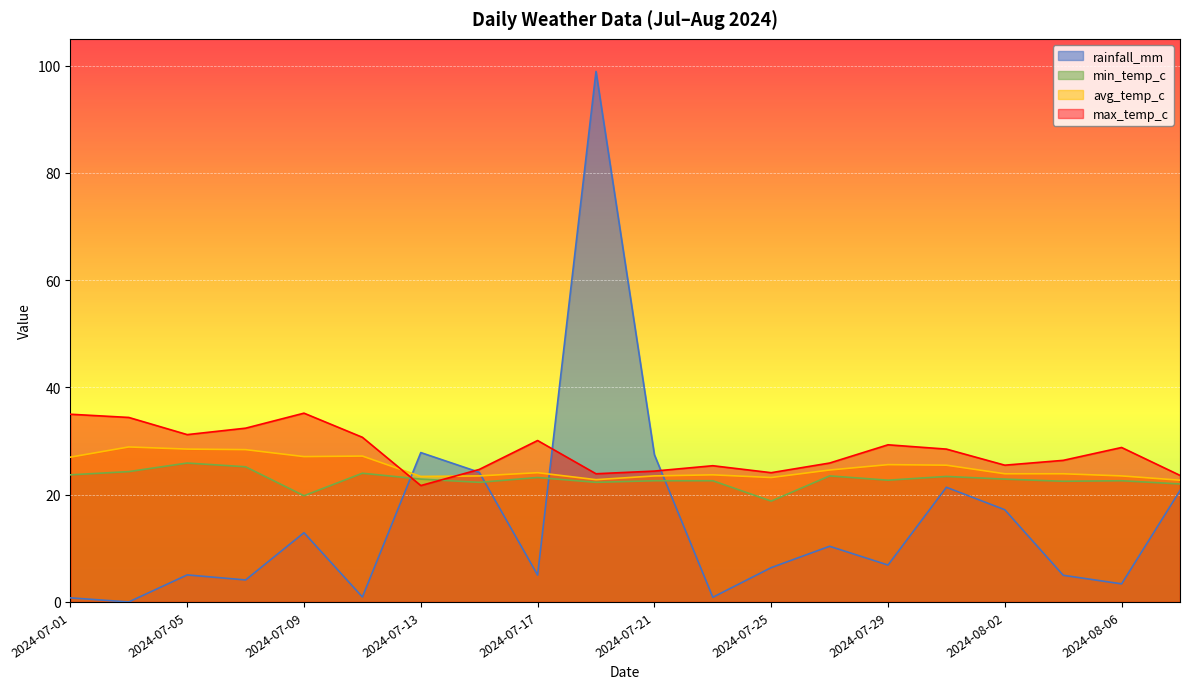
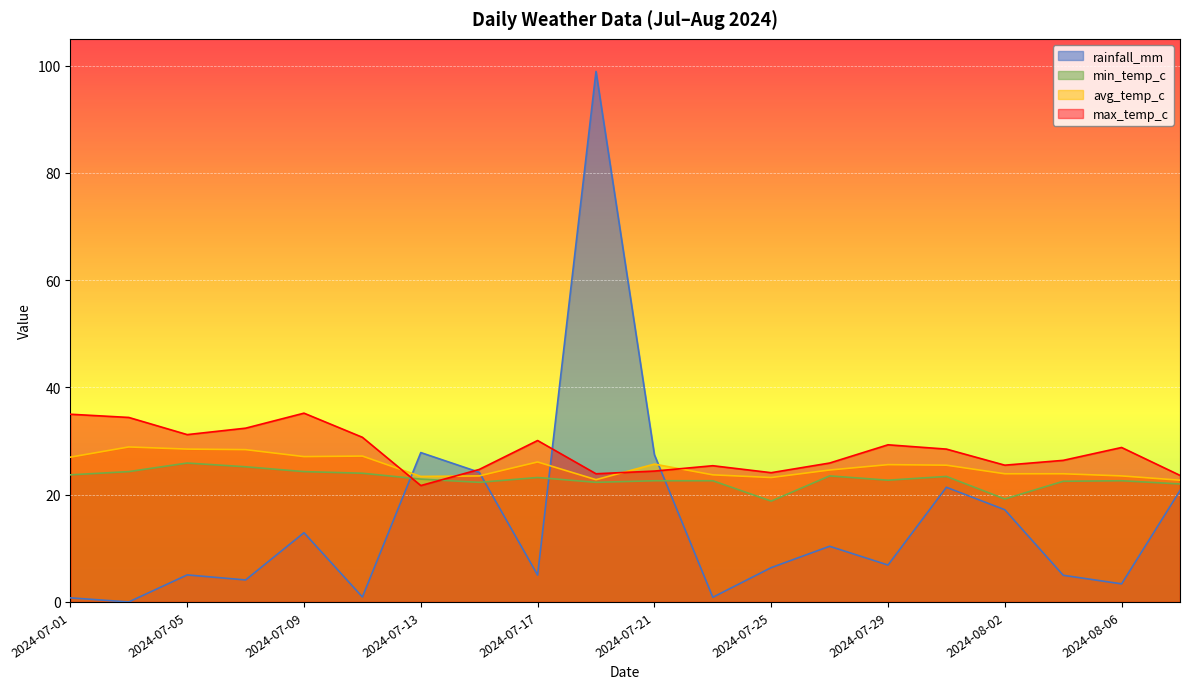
min_temp_c, 2024-07-09: 20 -> 24
avg_temp_c, 2024-07-17: 24 -> 26
avg_temp_c, 2024-07-21: 24 -> 26
min_temp_c, 2024-08-02: 23 -> 19
